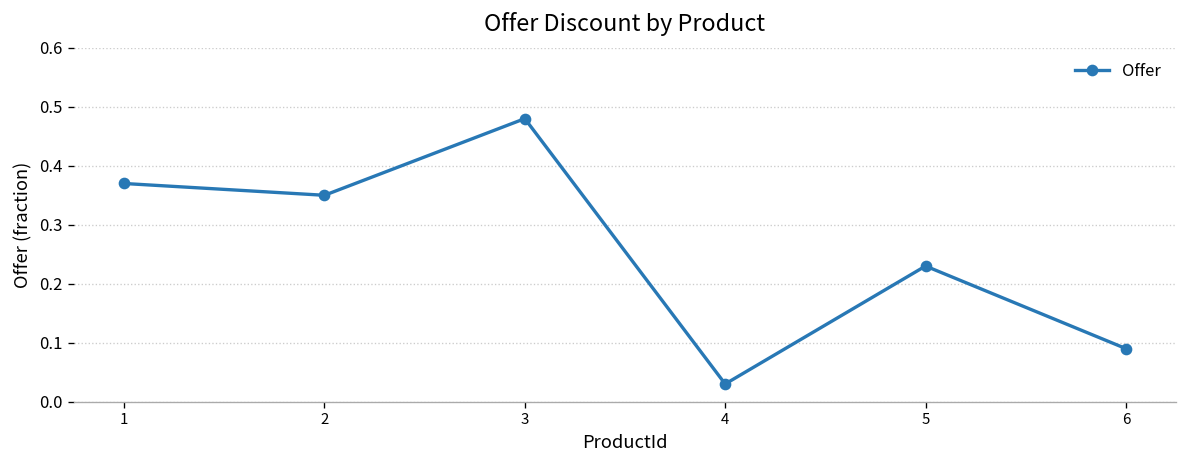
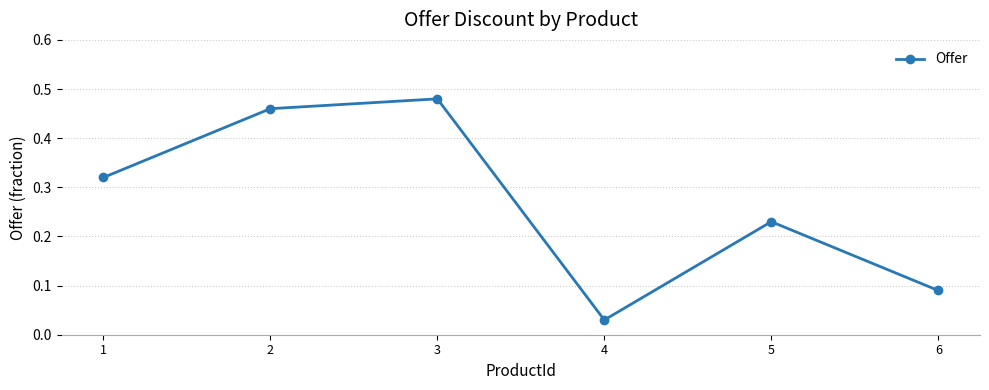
1: 0.37 -> 0.32
2: 0.35 -> 0.46
